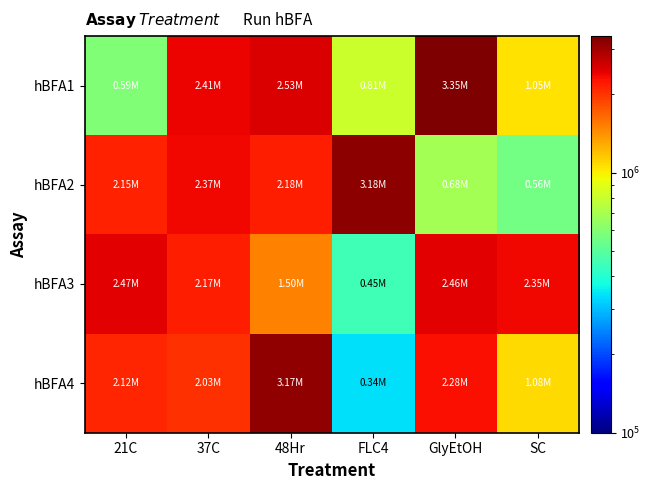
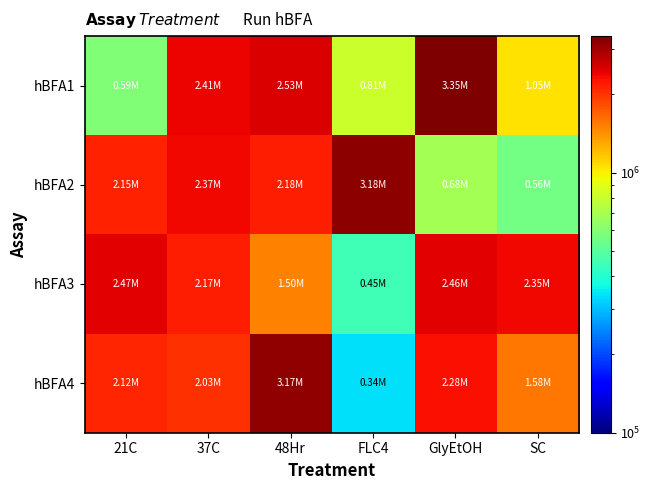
hBFA4, SC: 1.08M -> 1.58M
